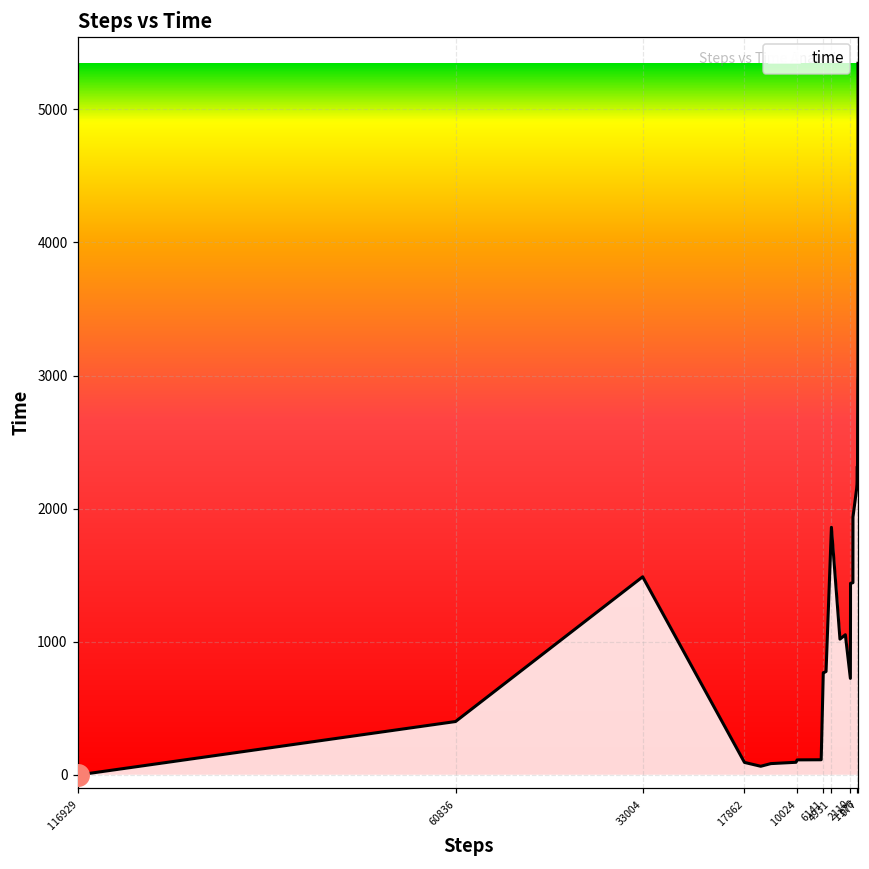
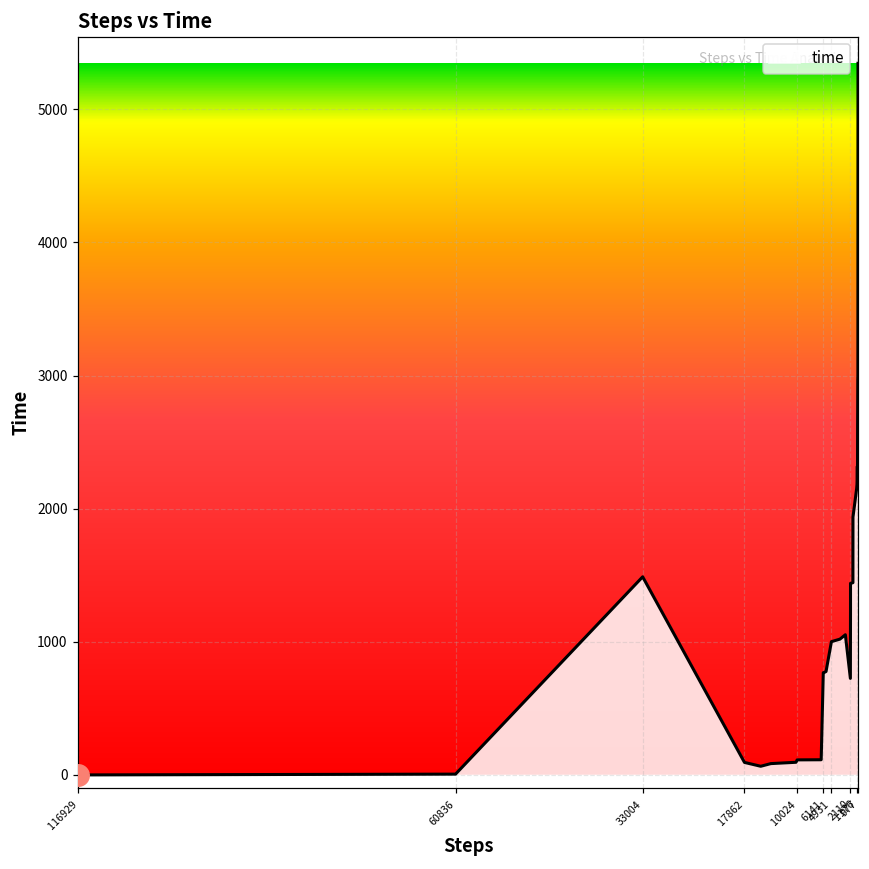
time, 60836: 400 -> 10
time, 4931: 1860 -> 1000
